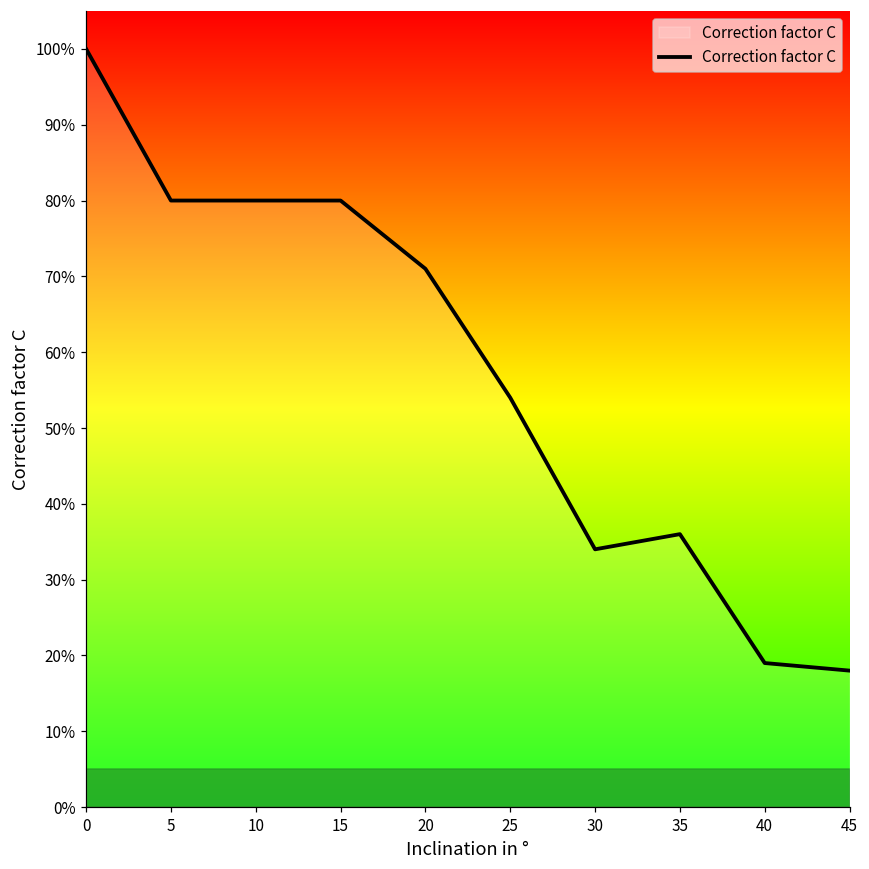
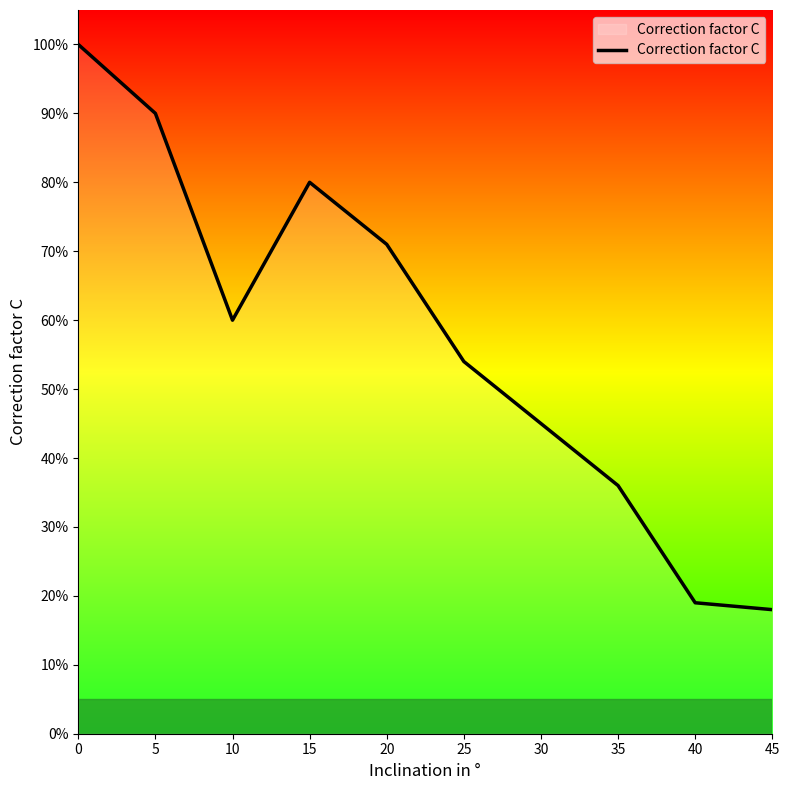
5: 80% -> 90%
10: 80% -> 60%
30: 34% -> 45%
